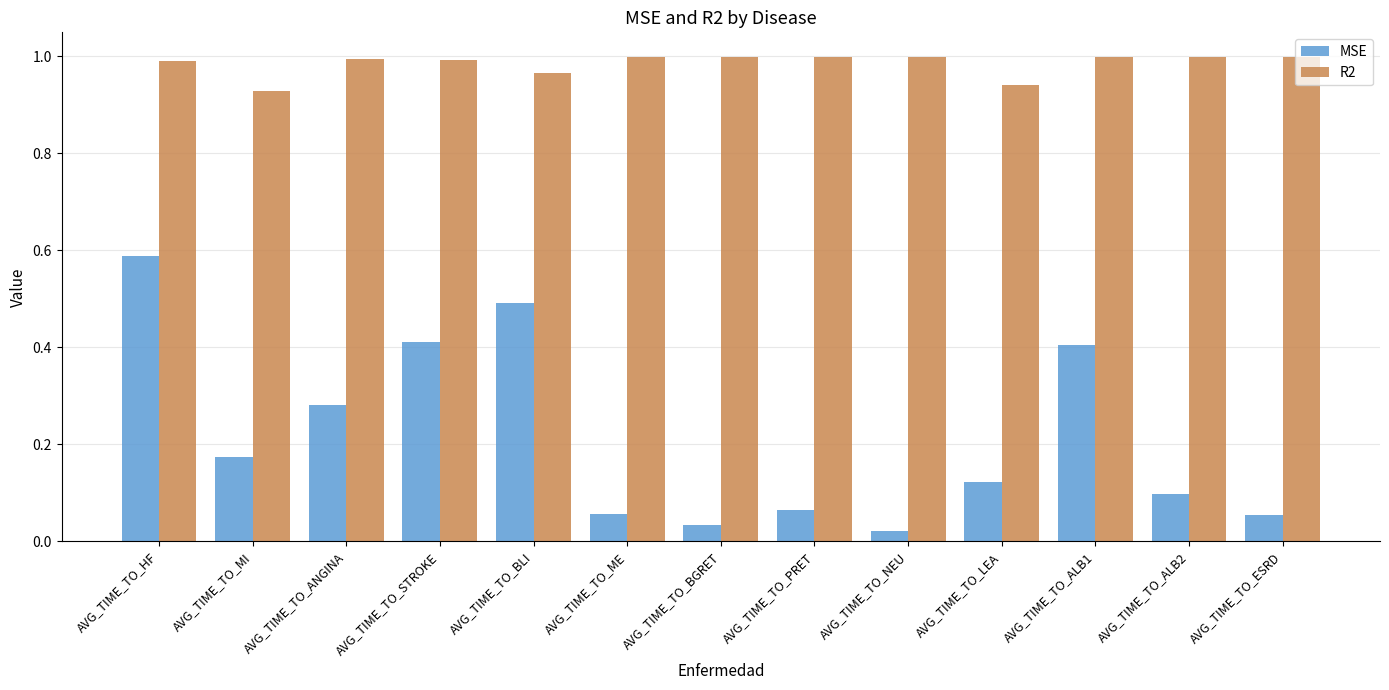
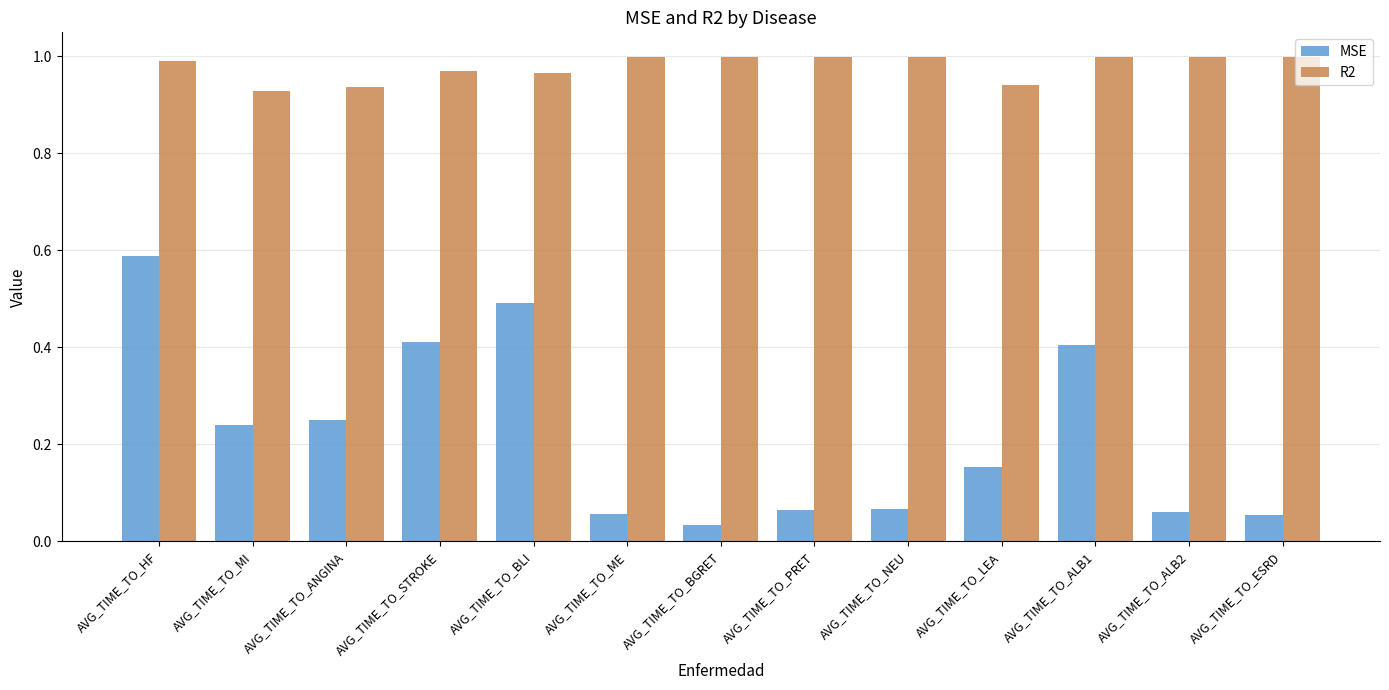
MSE, AVG_TIME_TO_MI: 0.17 -> 0.24
MSE, AVG_TIME_TO_ANGINA: 0.28 -> 0.25
R2, AVG_TIME_TO_ANGINA: 0.99 -> 0.94
R2, AVG_TIME_TO_STROKE: 0.99 -> 0.97
MSE, AVG_TIME_TO_NEU: 0.02 -> 0.07
MSE, AVG_TIME_TO_LEA: 0.12 -> 0.15
MSE, AVG_TIME_TO_ALB2: 0.10 -> 0.06
